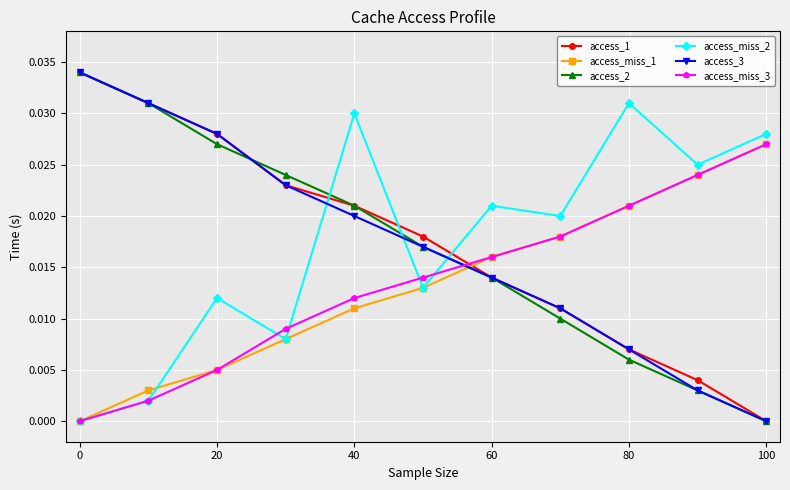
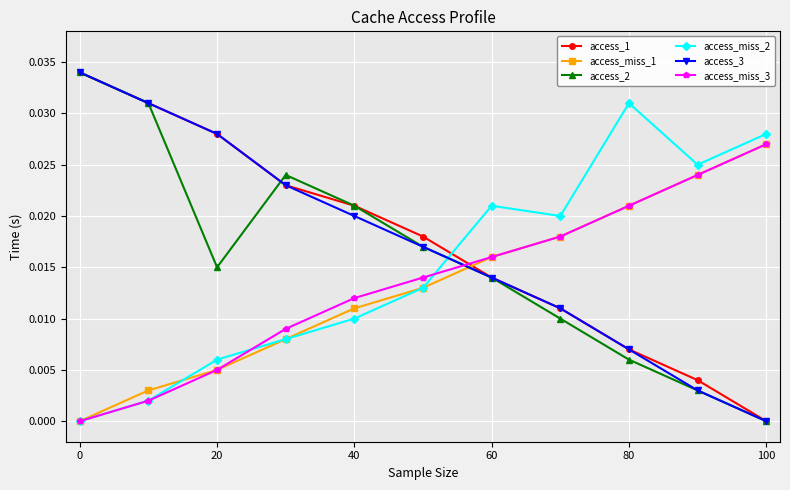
access_2, 20: 0.027 -> 0.015
access_miss_2, 20: 0.012 -> 0.006
access_miss_2, 40: 0.03 -> 0.01
